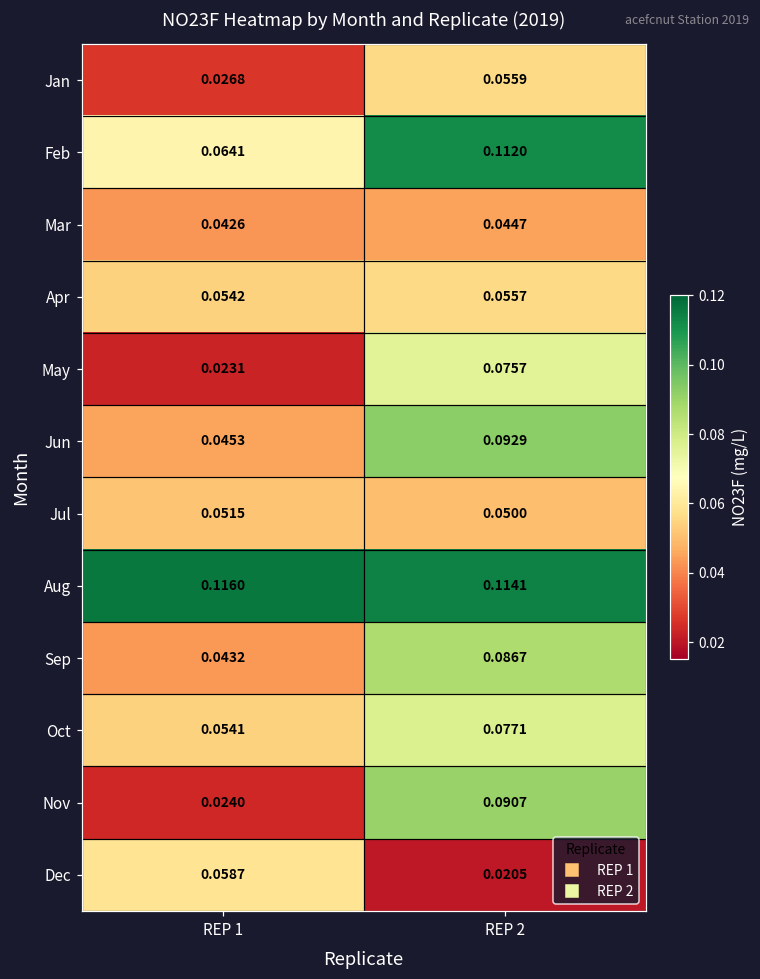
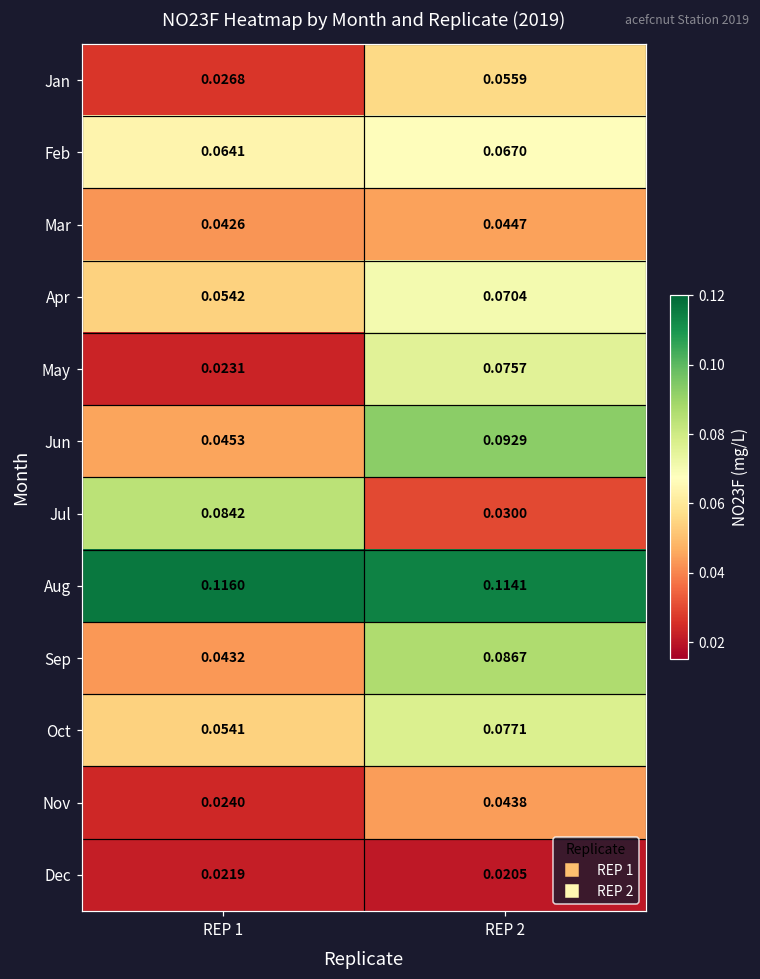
Feb, REP 2: 0.1120 -> 0.0670
Apr, REP 2: 0.0557 -> 0.0704
Jul, REP 1: 0.0515 -> 0.0842
Jul, REP 2: 0.0500 -> 0.0300
Nov, REP 2: 0.0907 -> 0.0438
Dec, REP 1: 0.0587 -> 0.0219
